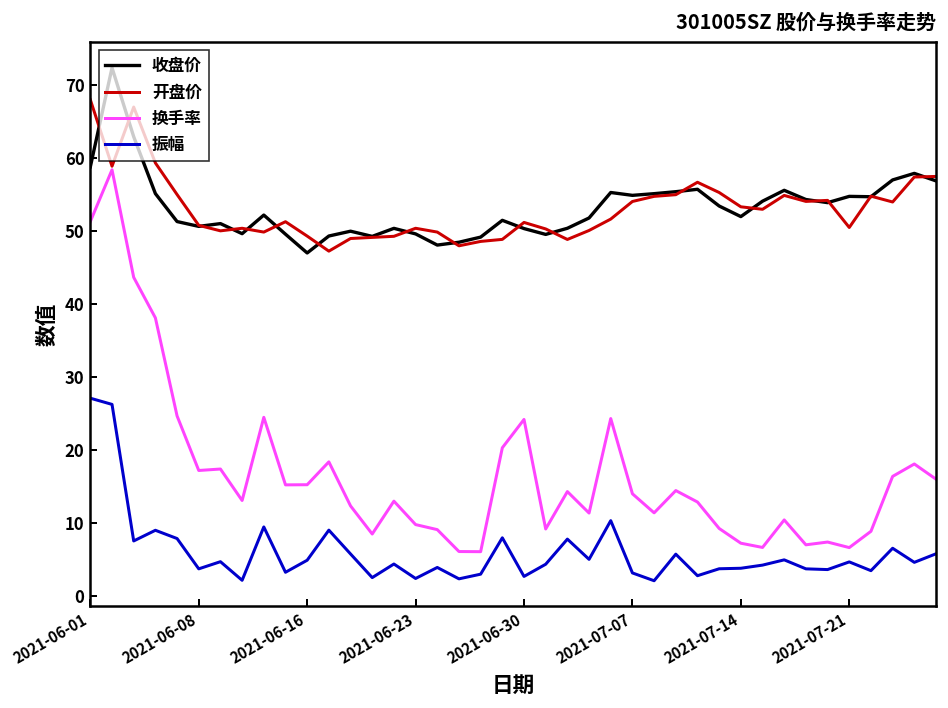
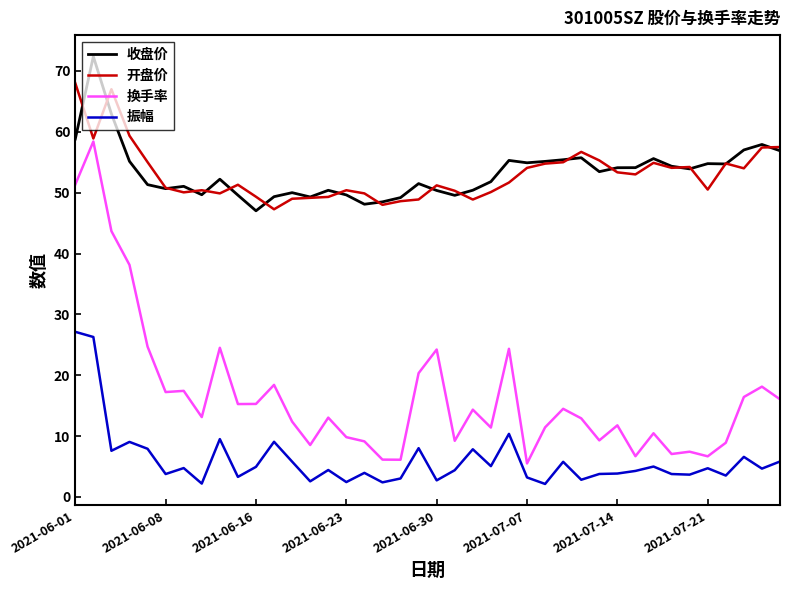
换手率, 2021-07-07: 14 -> 6
收盘价, 2021-07-14: 52 -> 54
换手率, 2021-07-14: 7 -> 12
